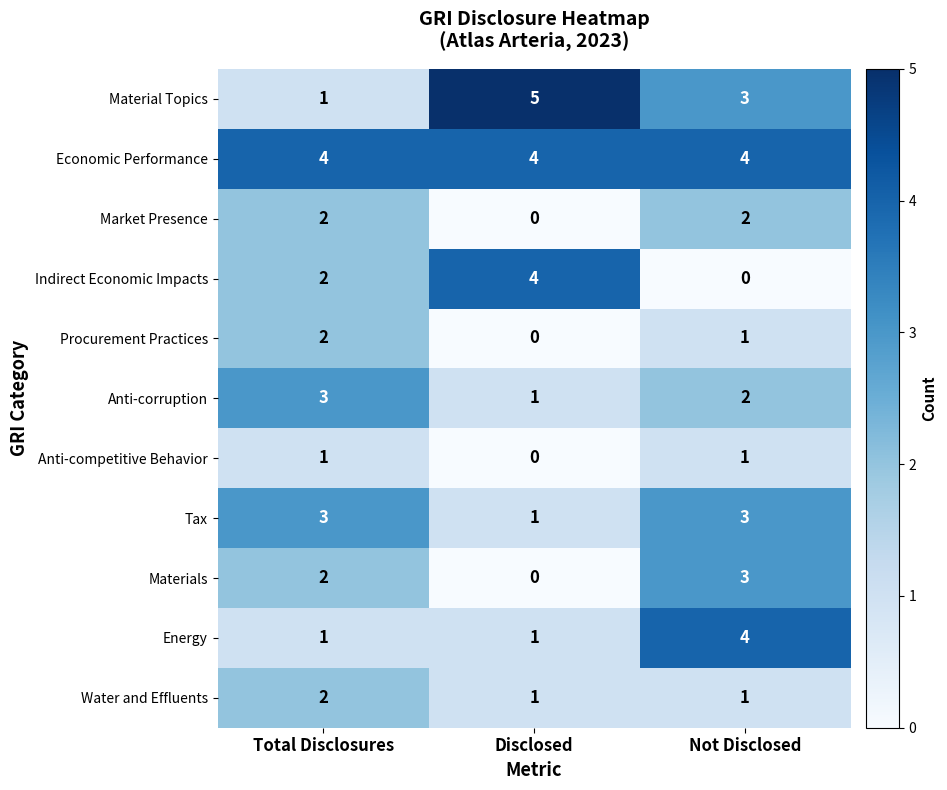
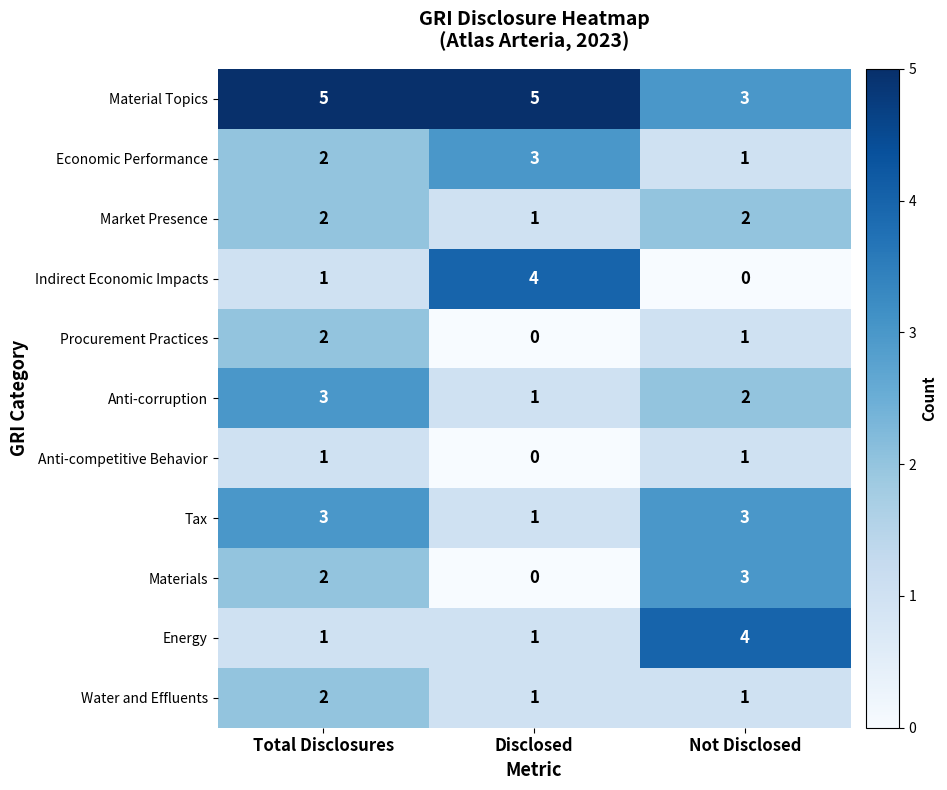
Material Topics, Total Disclosures: 1 -> 5
Economic Performance, Total Disclosures: 4 -> 2
Economic Performance, Disclosed: 4 -> 3
Economic Performance, Not Disclosed: 4 -> 1
Market Presence, Disclosed: 0 -> 1
Indirect Economic Impacts, Total Disclosures: 2 -> 1
